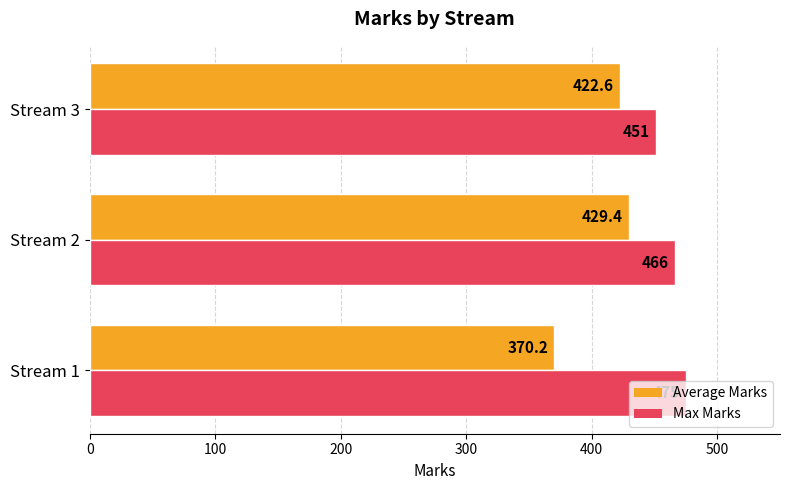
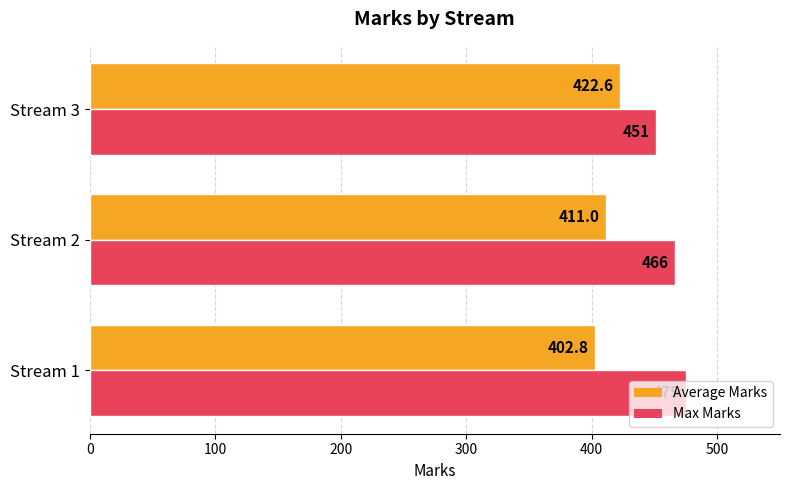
Average Marks, Stream 2: 429.4 -> 411.0
Average Marks, Stream 1: 370.2 -> 402.8
